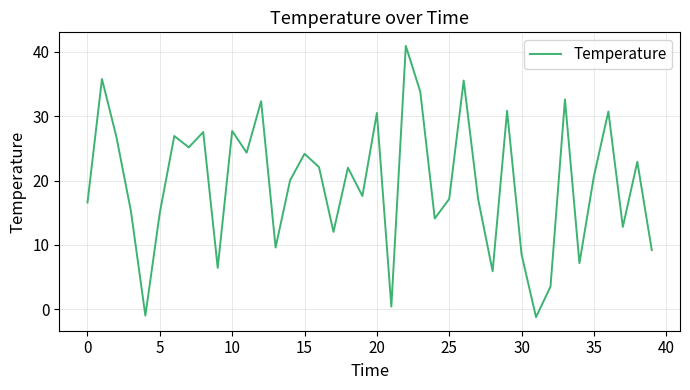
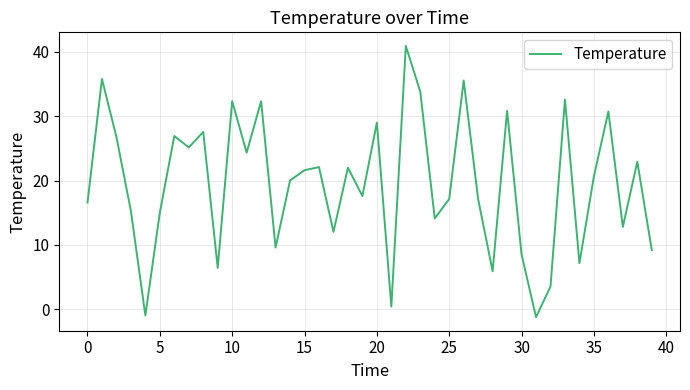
10: 28 -> 32
15: 24 -> 22
20: 31 -> 29
